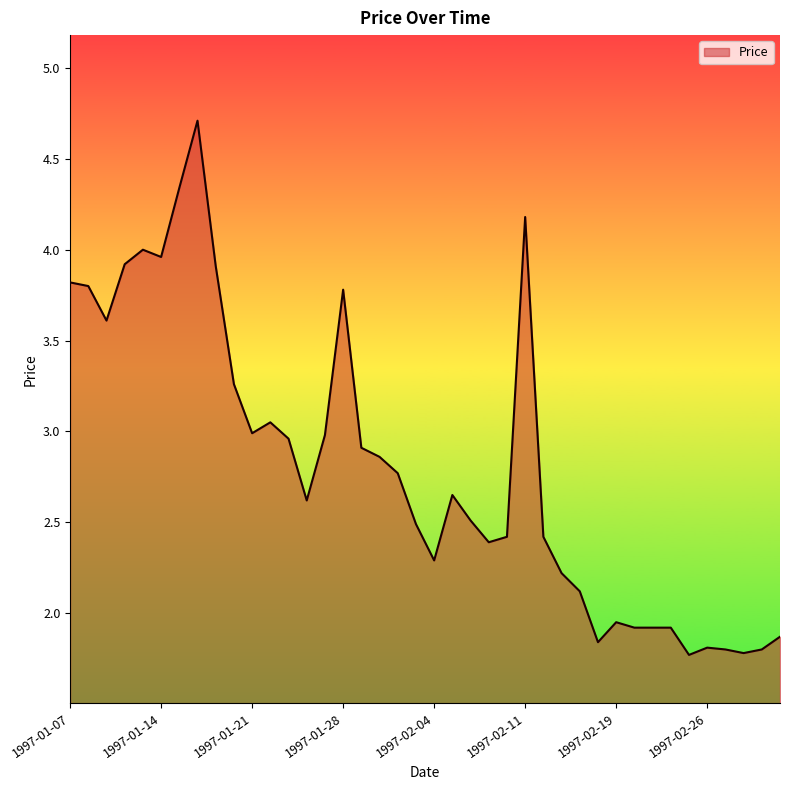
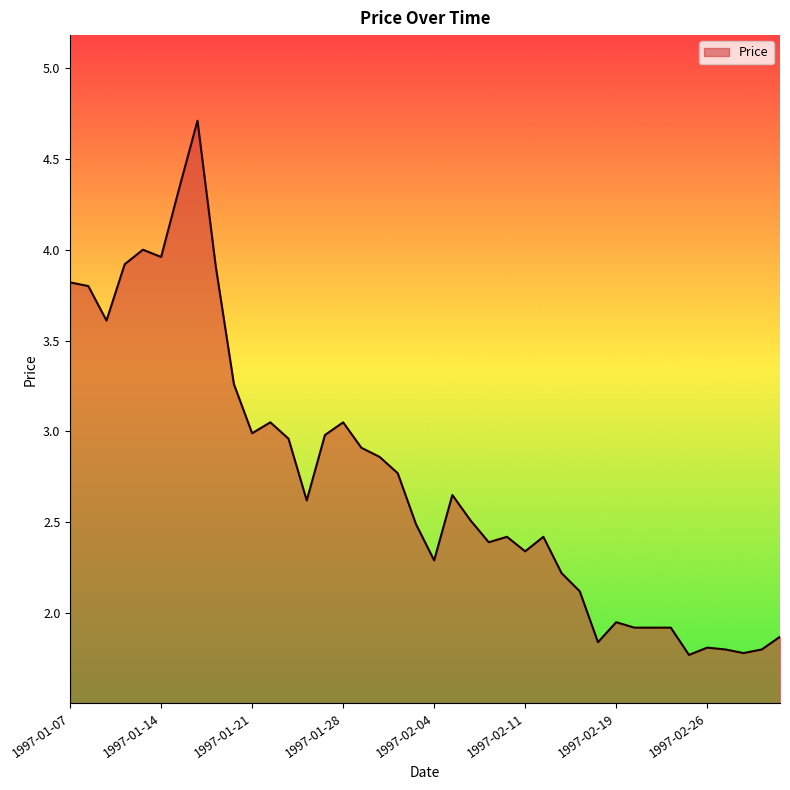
1997-01-28: 3.78 -> 3.05
1997-02-11: 4.18 -> 2.34
